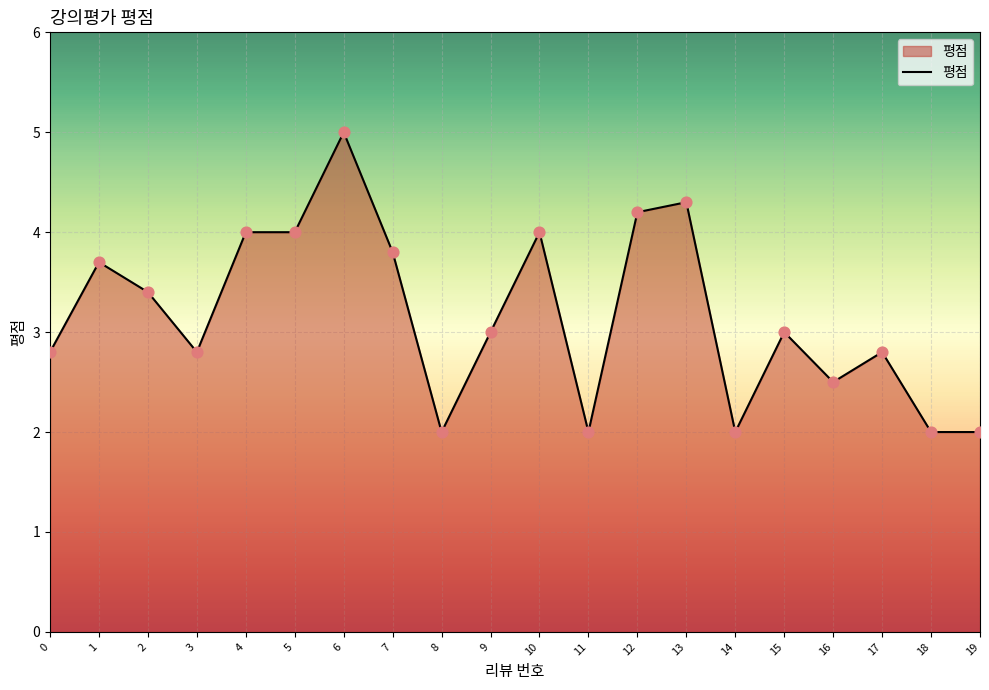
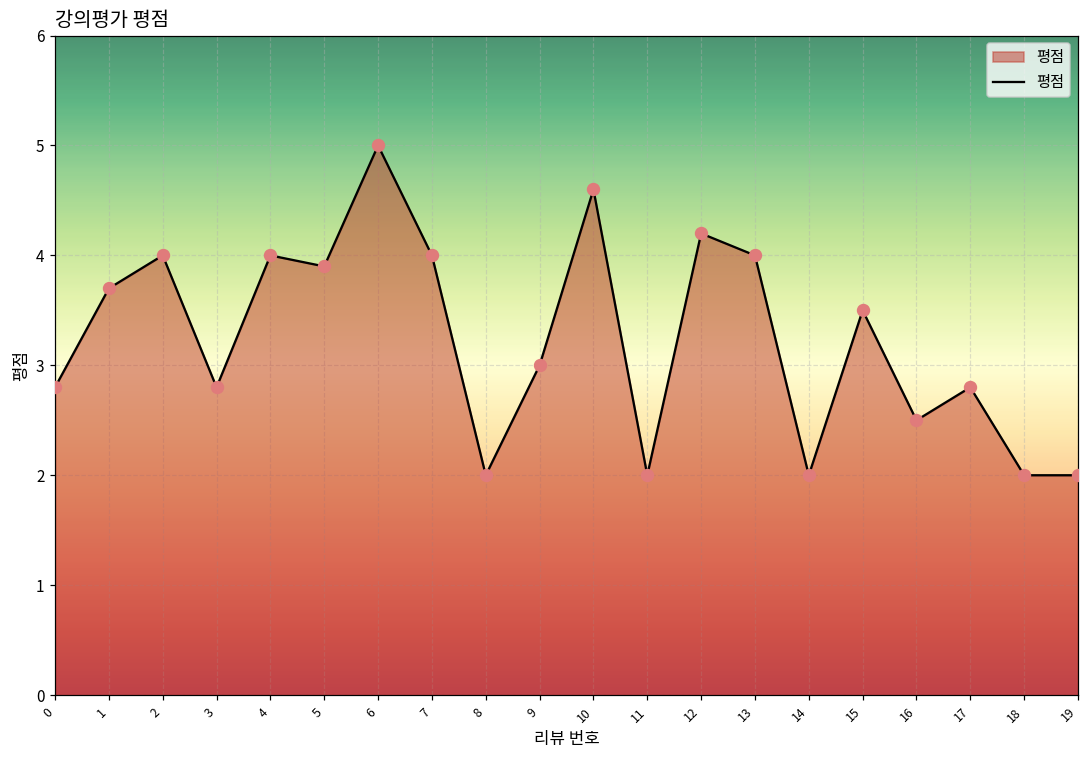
2: 3.4 -> 4.0
5: 4.0 -> 3.9
7: 3.8 -> 4.0
10: 4.0 -> 4.6
13: 4.3 -> 4.0
15: 3.0 -> 3.5
